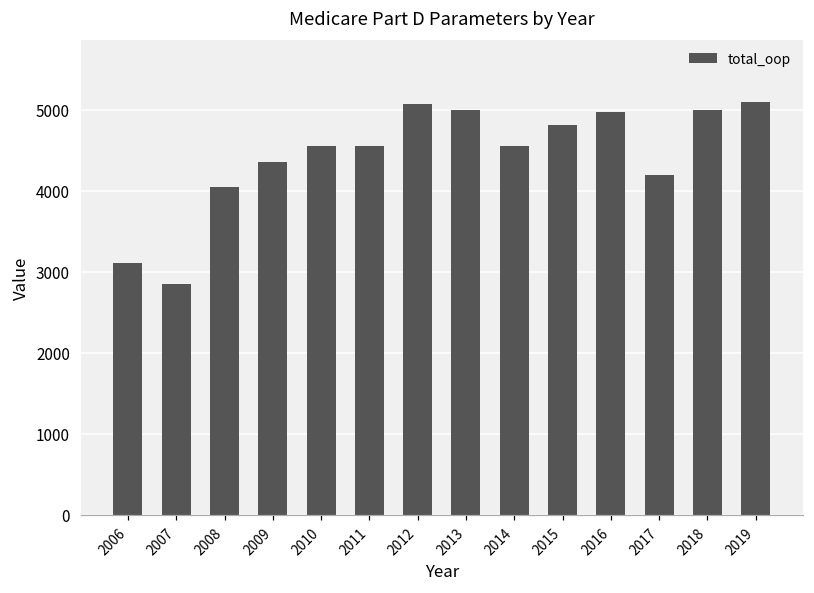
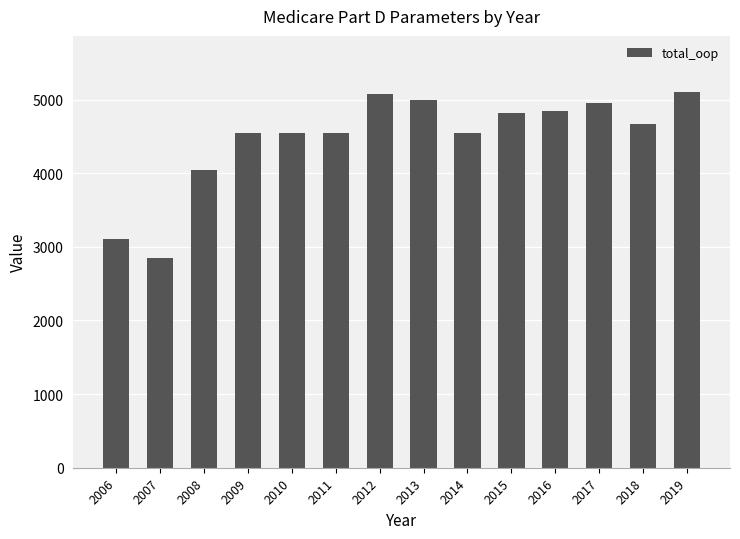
2009: 4400 -> 4500
2016: 5000 -> 4900
2017: 4200 -> 5000
2018: 5000 -> 4700
